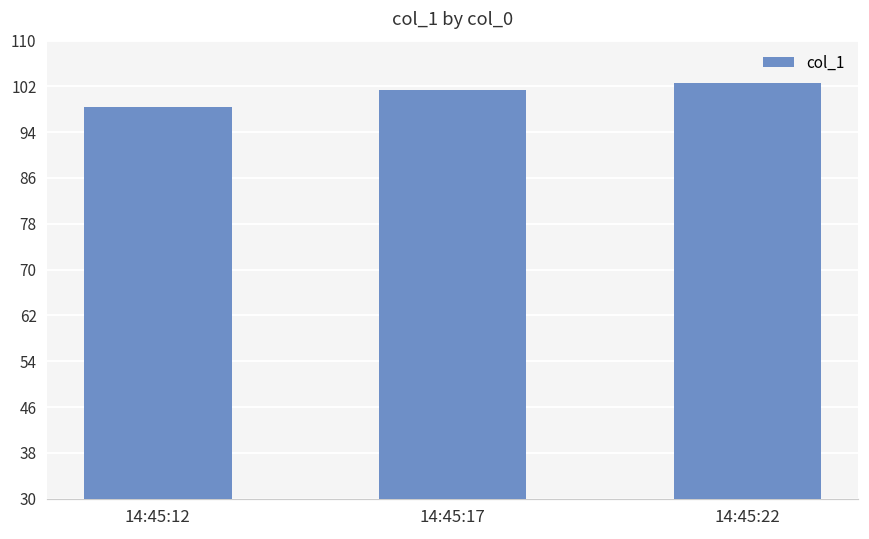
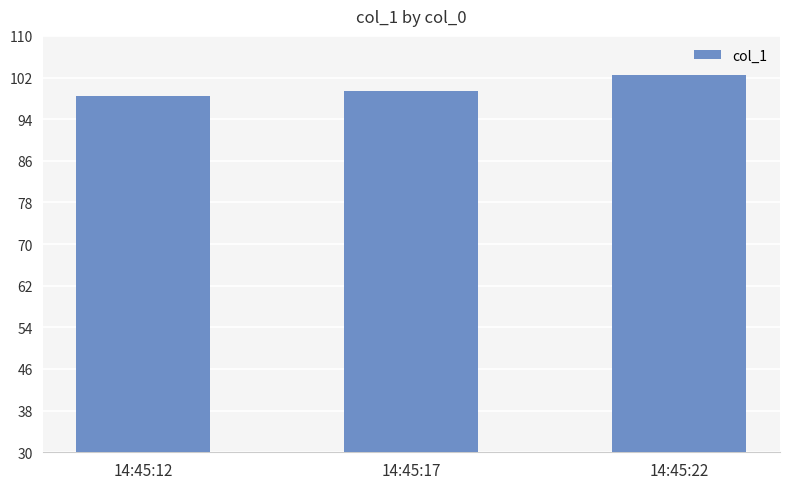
14:45:17: 101 -> 99
